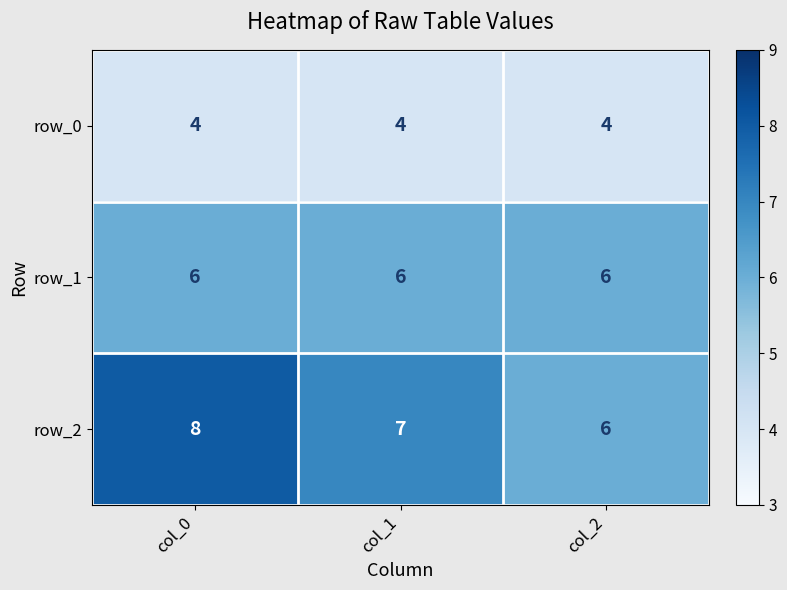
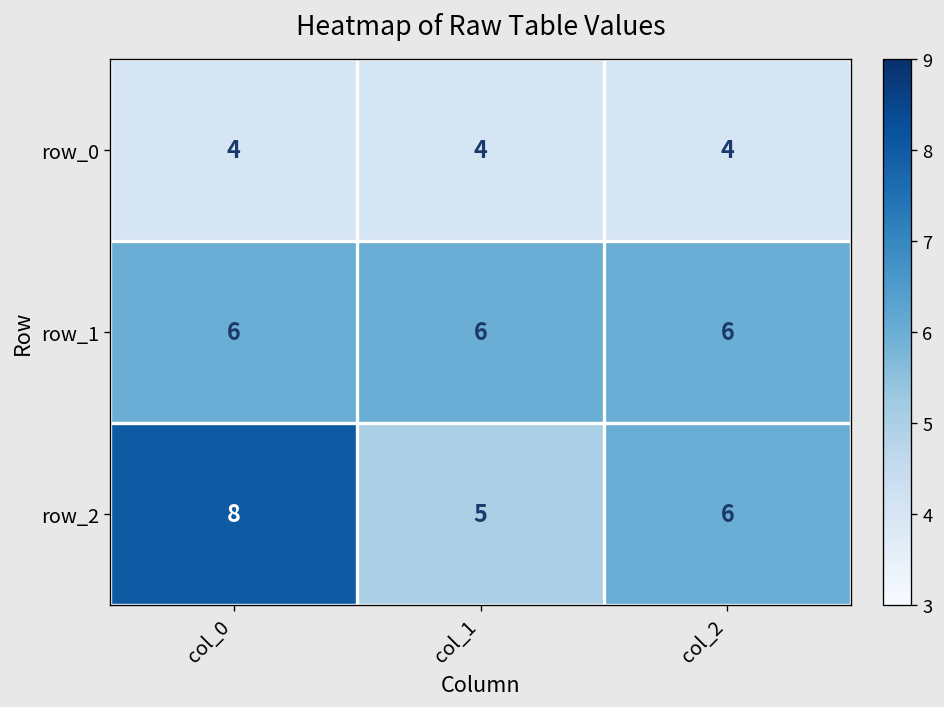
row_2, col_1: 7 -> 5
